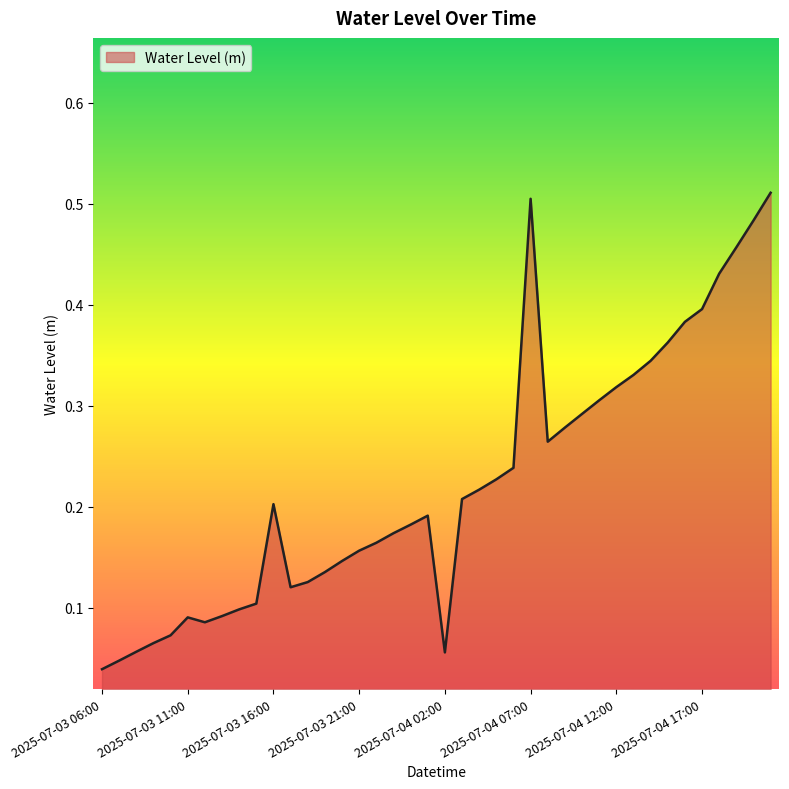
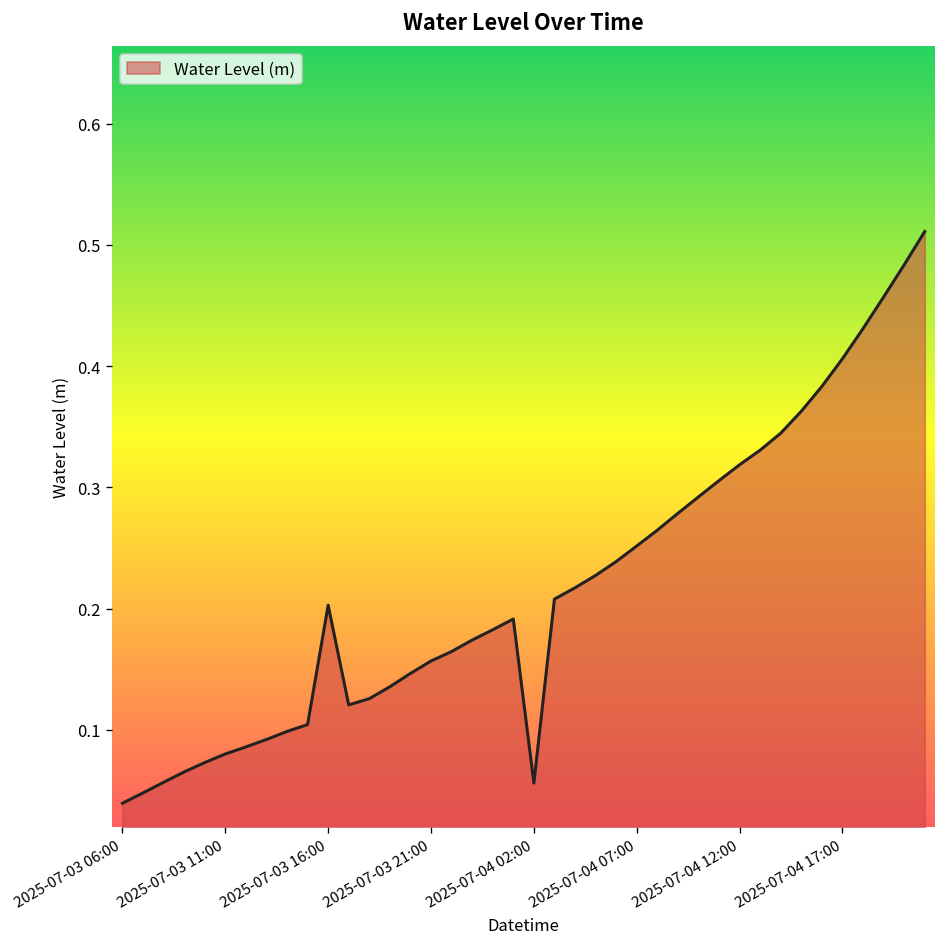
2025-07-03 11:00: 0.091 -> 0.080
2025-07-04 07:00: 0.505 -> 0.252
2025-07-04 17:00: 0.396 -> 0.406
